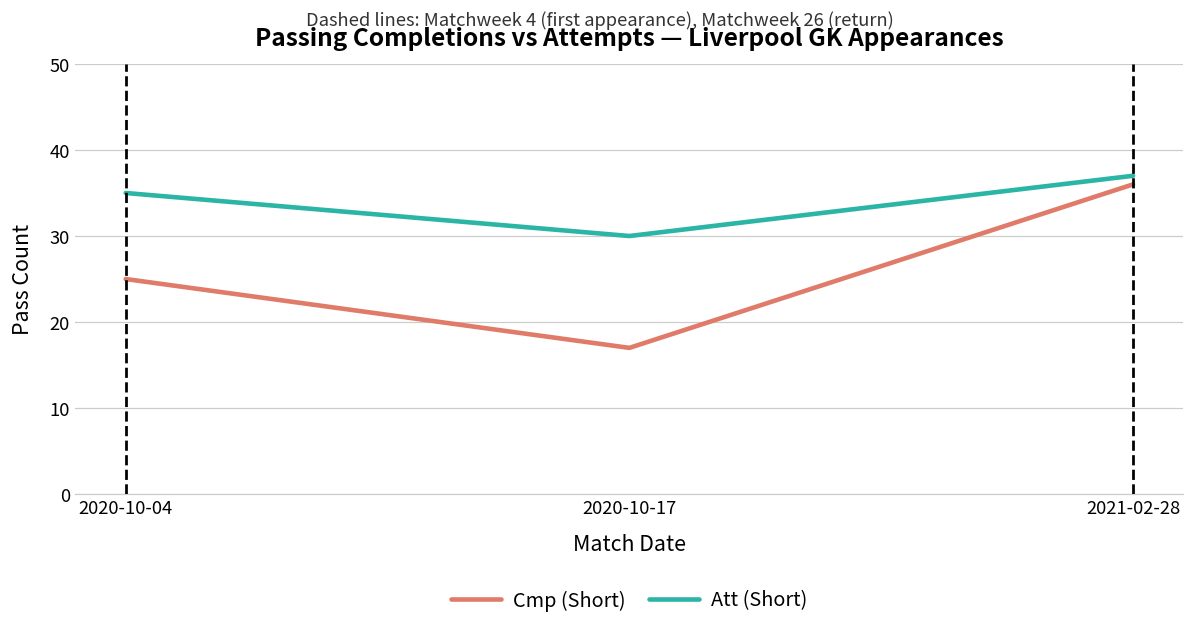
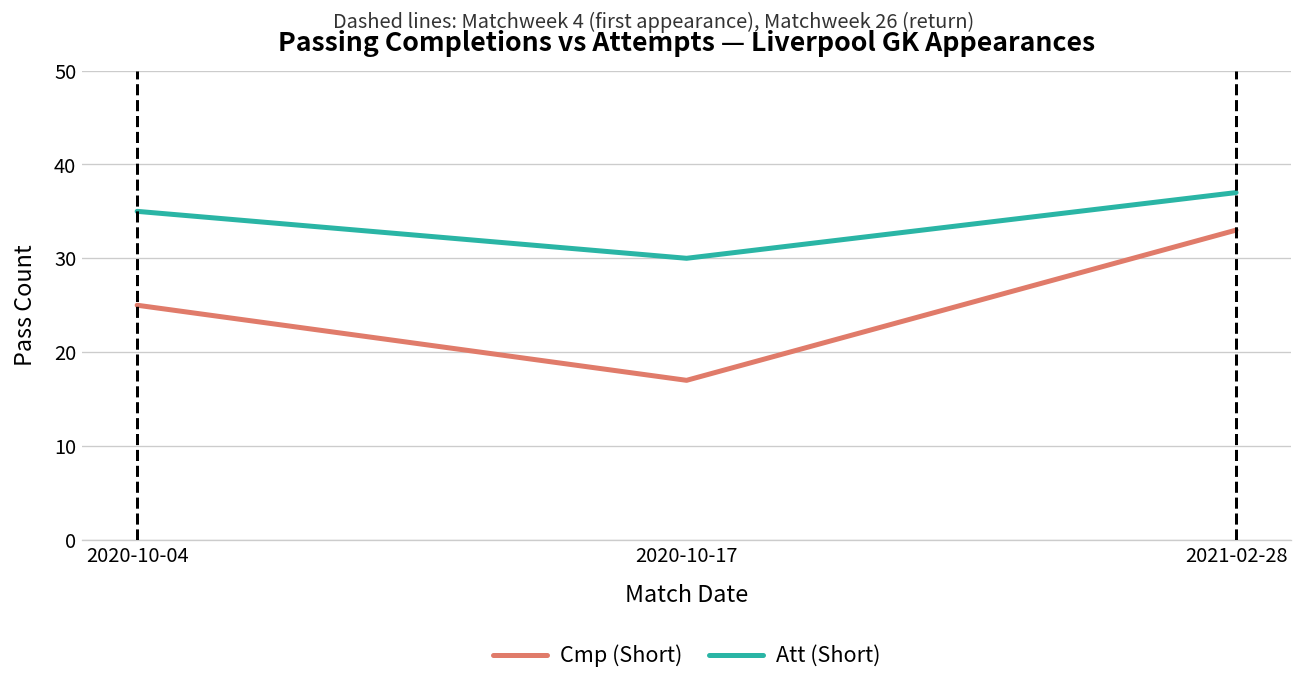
Cmp (Short), 2021-02-28: 36 -> 33
